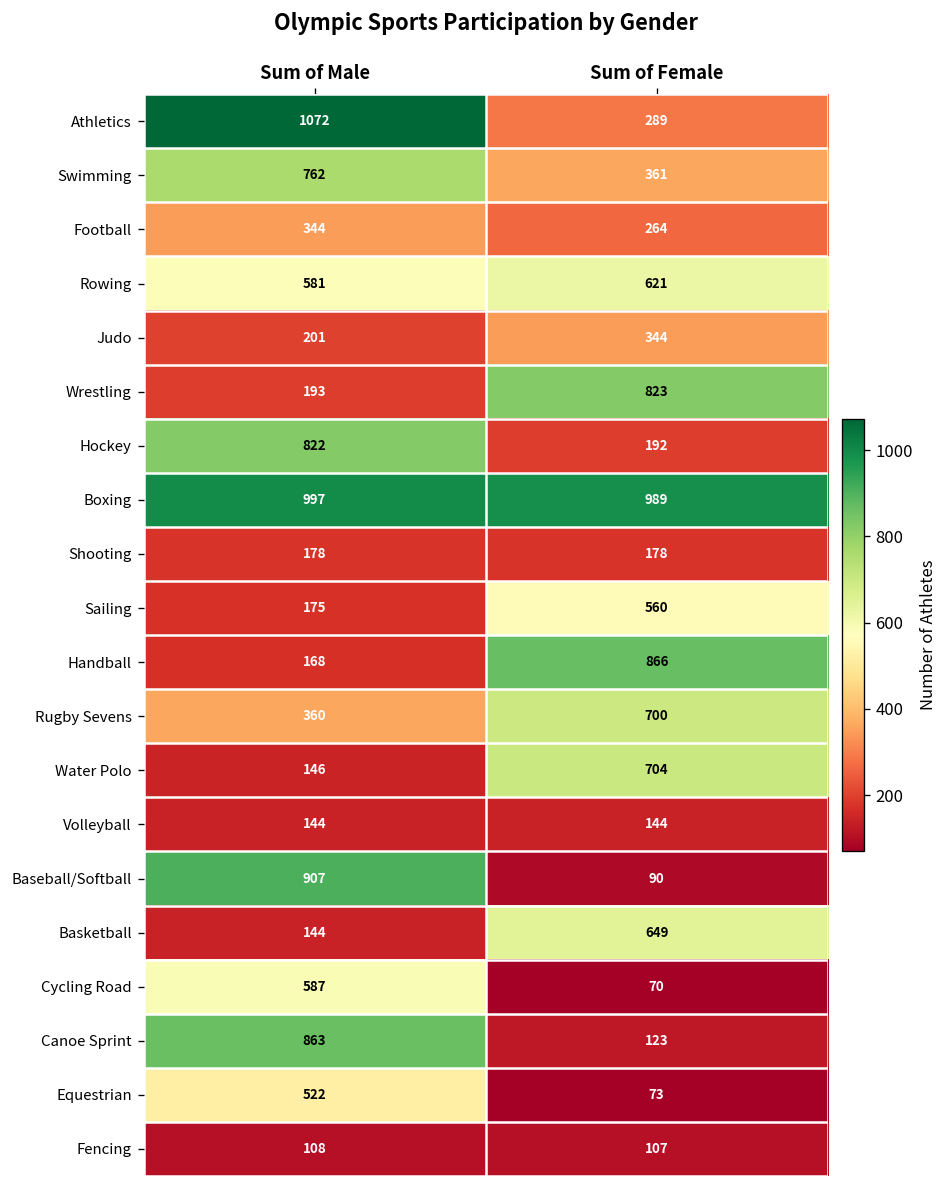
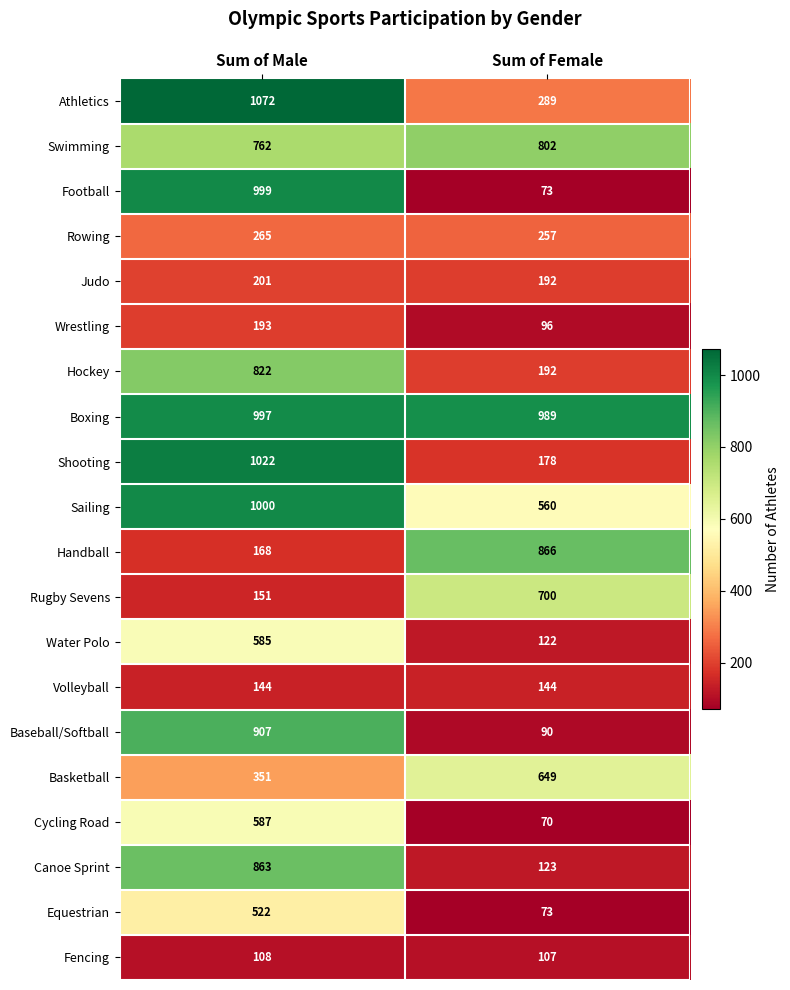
Swimming, Sum of Female: 361 -> 802
Football, Sum of Male: 344 -> 999
Football, Sum of Female: 264 -> 73
Rowing, Sum of Male: 581 -> 265
Rowing, Sum of Female: 621 -> 257
Judo, Sum of Female: 344 -> 192
Wrestling, Sum of Female: 823 -> 96
Shooting, Sum of Male: 178 -> 1022
Sailing, Sum of Male: 175 -> 1000
Rugby Sevens, Sum of Male: 360 -> 151
Water Polo, Sum of Male: 146 -> 585
Water Polo, Sum of Female: 704 -> 122
Basketball, Sum of Male: 144 -> 351
